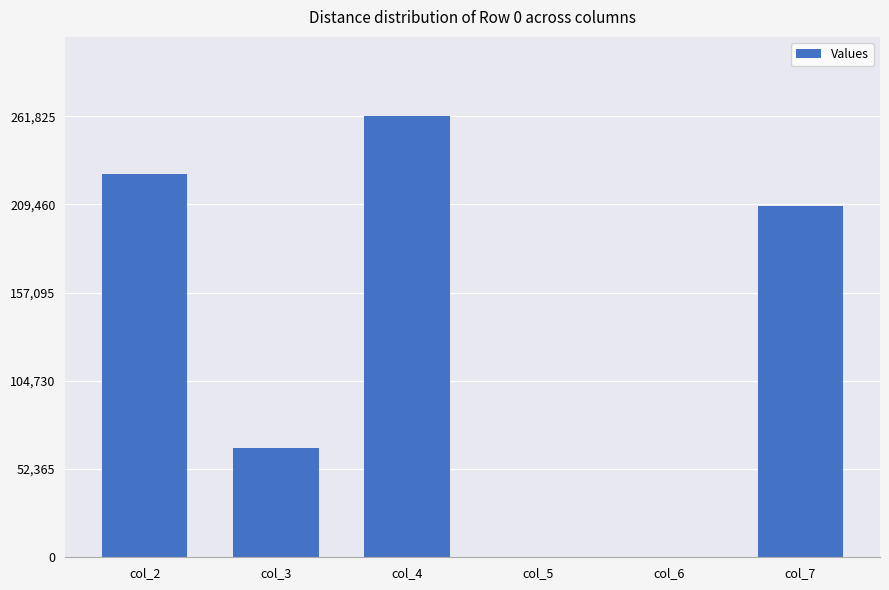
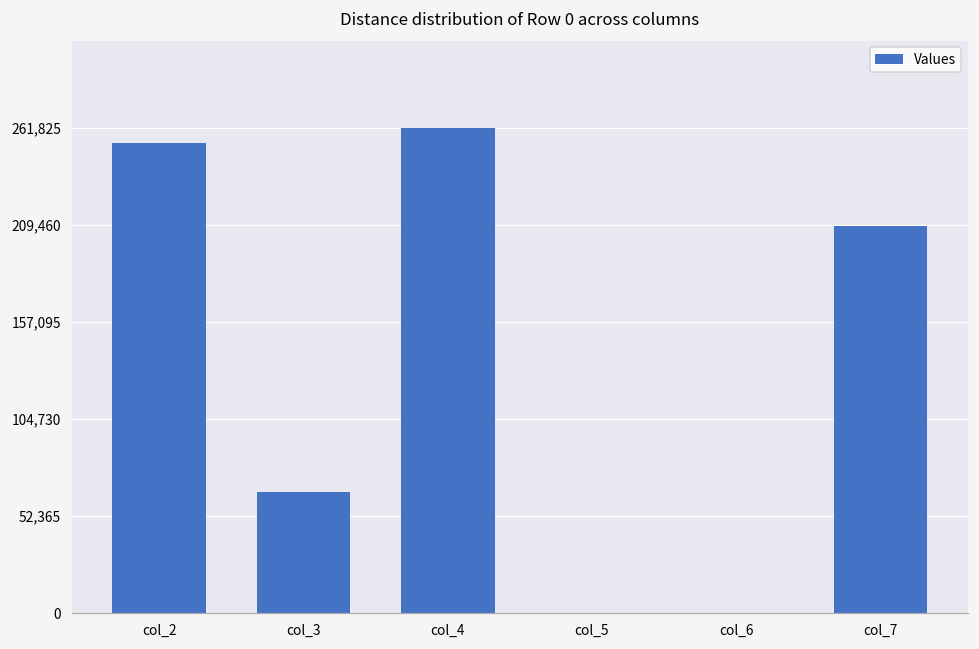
col_2: 228,000 -> 254,000
